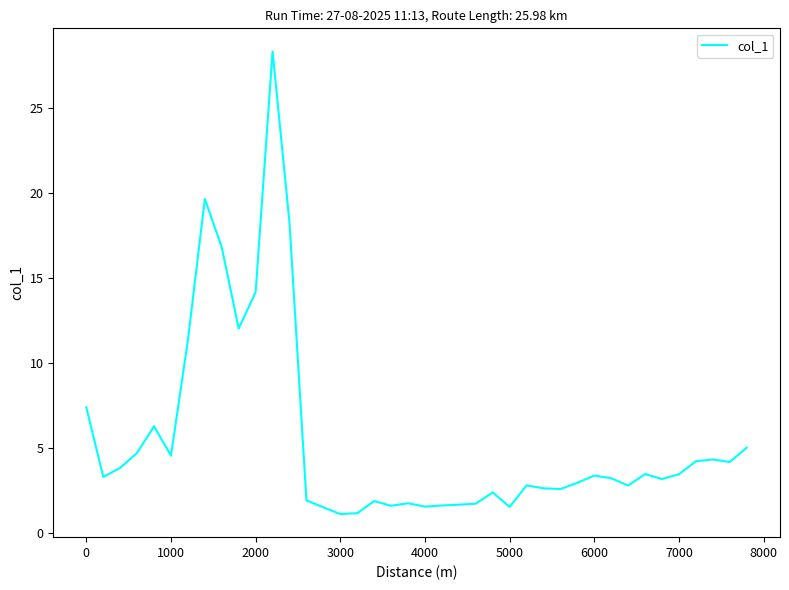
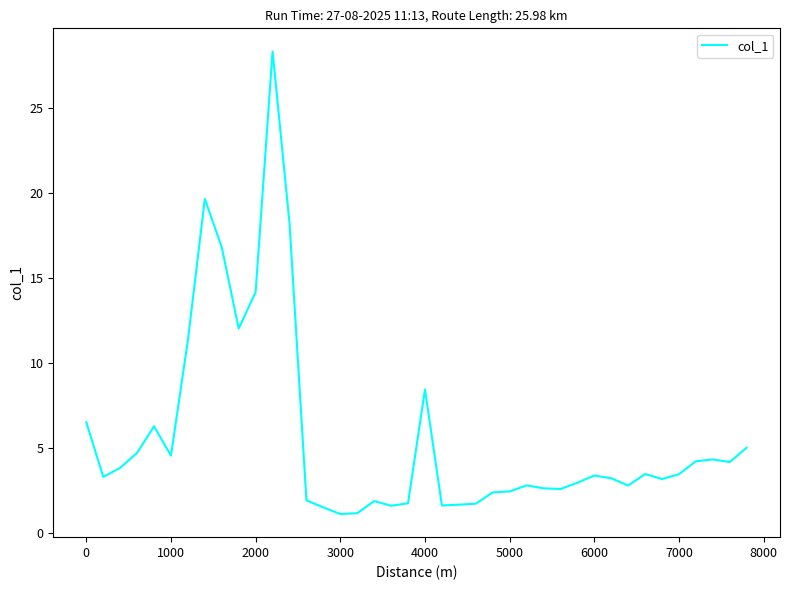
0: 7.4 -> 6.5
4000: 1.6 -> 8.5
5000: 1.5 -> 2.4
